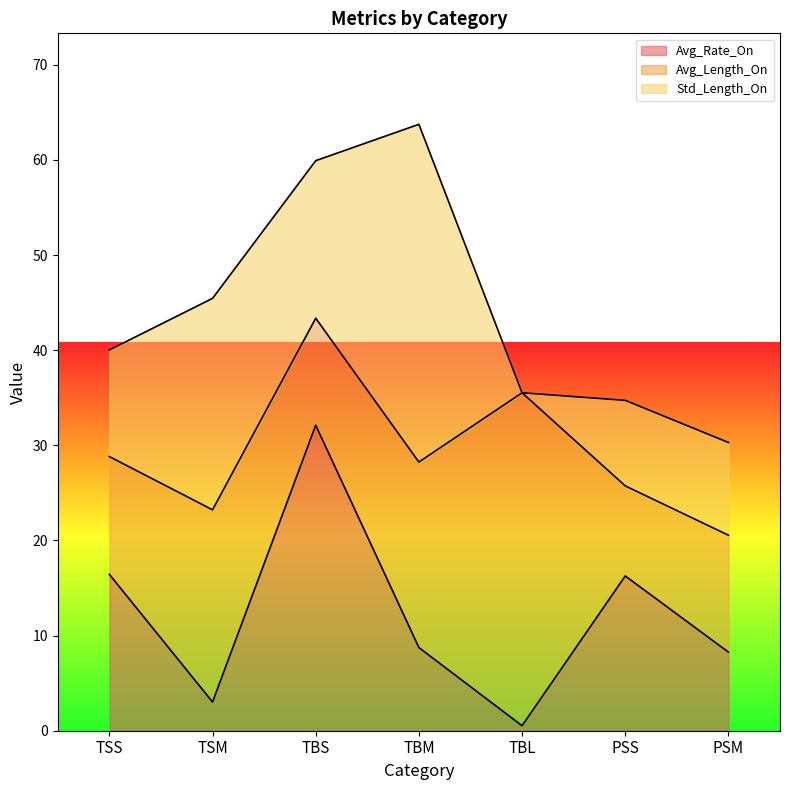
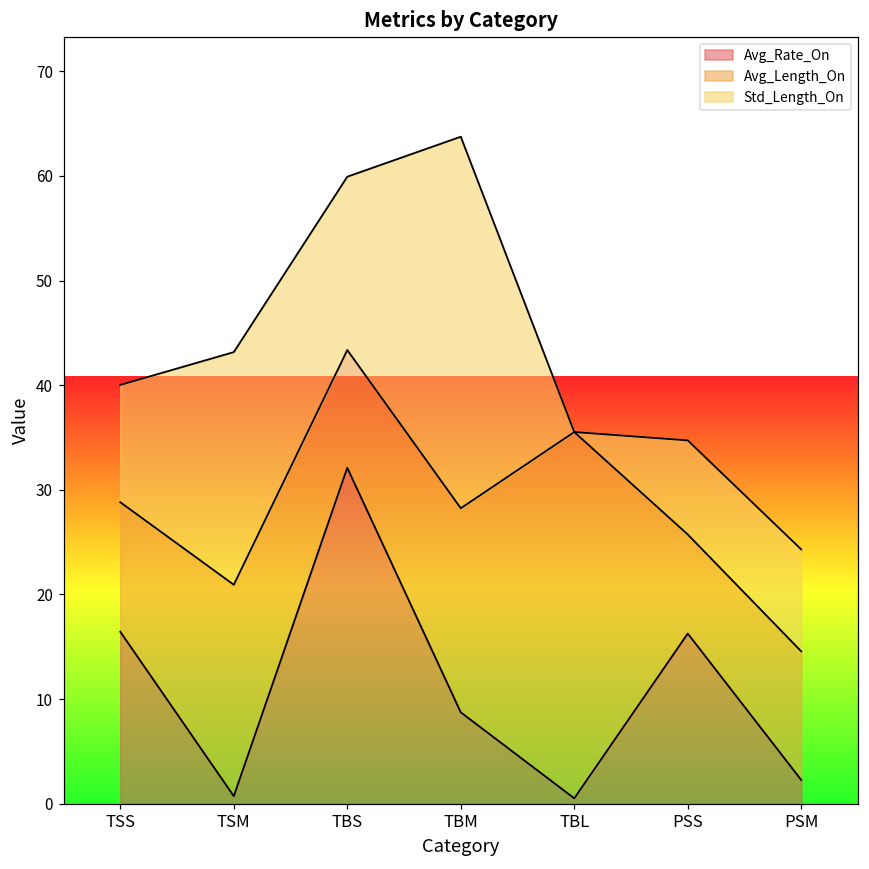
Avg_Rate_On, TSM: 3 -> 1
Avg_Rate_On, PSM: 8 -> 2
